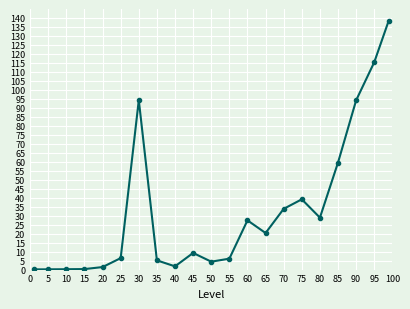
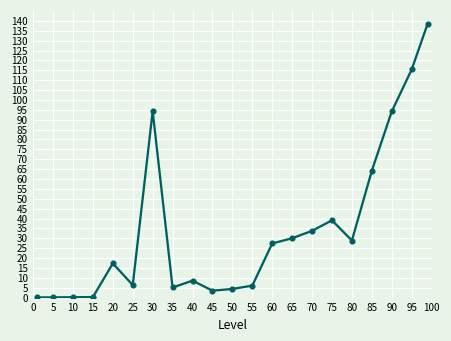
20: 1 -> 17
40: 2 -> 9
45: 9 -> 4
65: 20 -> 30
85: 60 -> 64
